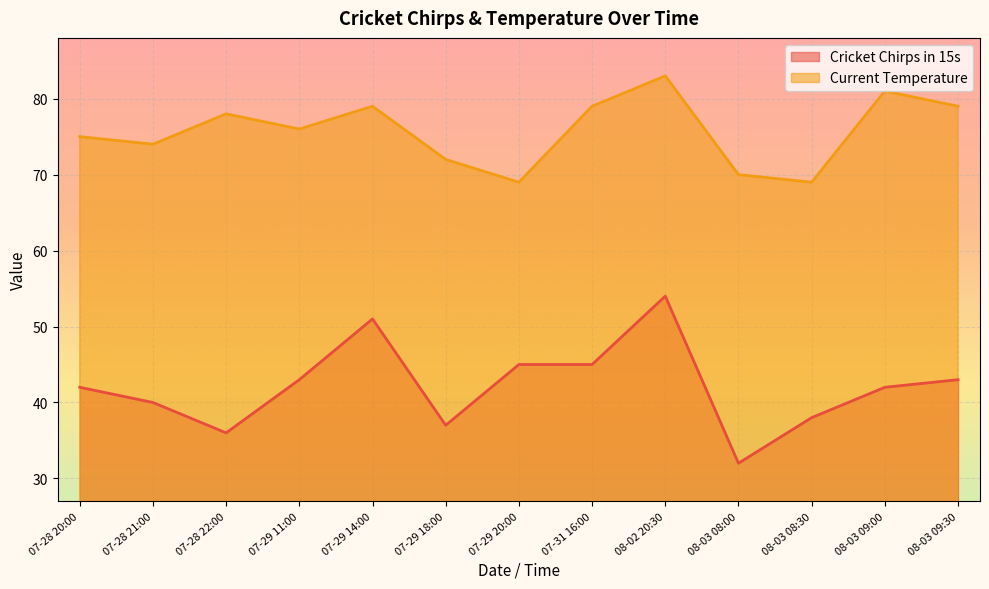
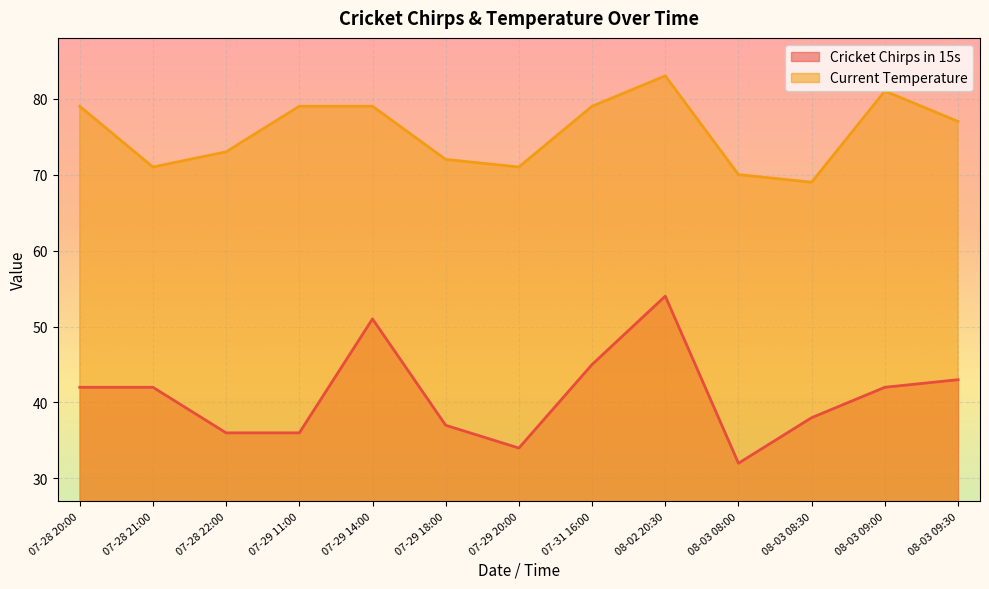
Current Temperature, 07-28 20:00: 75 -> 79
Cricket Chirps in 15s, 07-28 21:00: 40 -> 42
Current Temperature, 07-28 21:00: 74 -> 71
Current Temperature, 07-28 22:00: 78 -> 73
Cricket Chirps in 15s, 07-29 11:00: 43 -> 36
Current Temperature, 07-29 11:00: 76 -> 79
Cricket Chirps in 15s, 07-29 20:00: 45 -> 34
Current Temperature, 07-29 20:00: 69 -> 71
Current Temperature, 08-03 09:30: 79 -> 77
